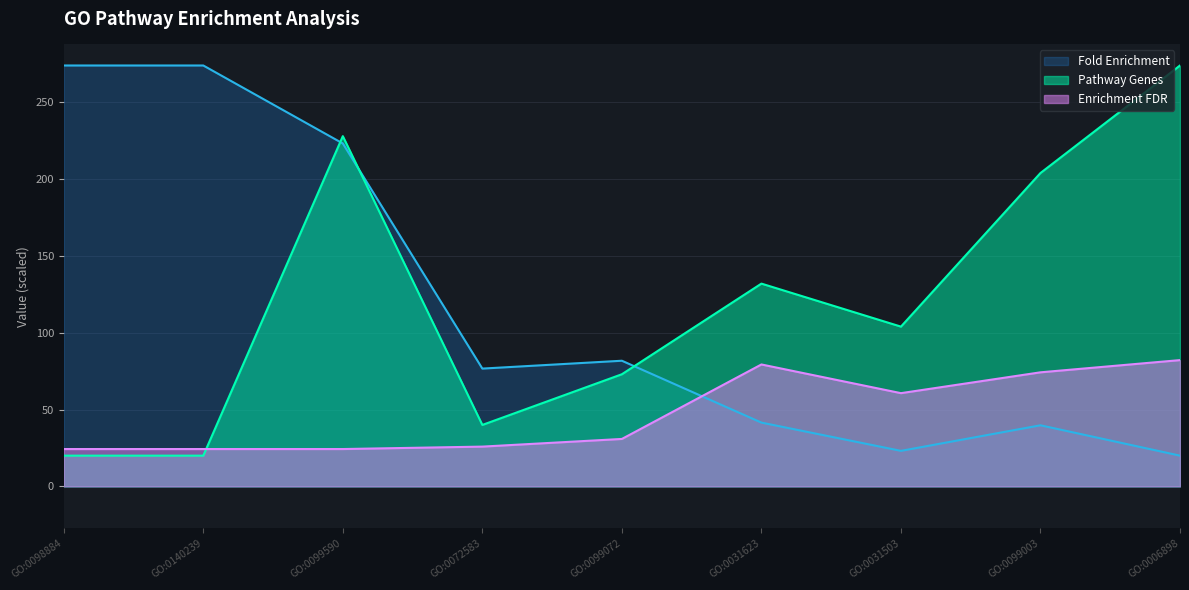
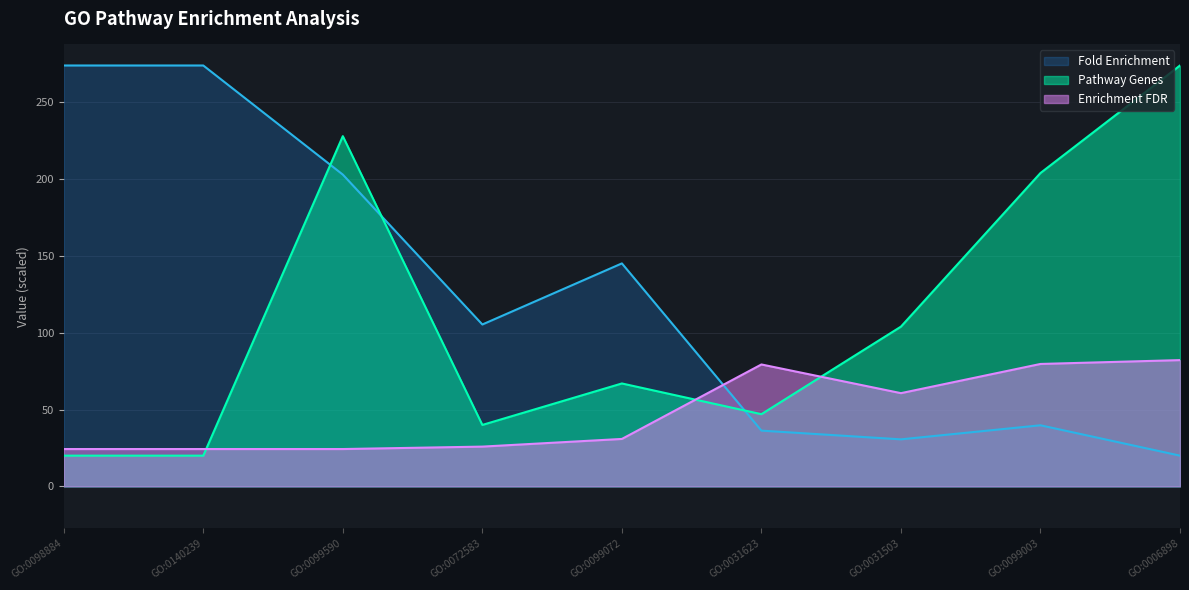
Fold Enrichment, GO:0099590: 223 -> 203
Fold Enrichment, GO:0072583: 77 -> 105
Fold Enrichment, GO:0099072: 82 -> 145
Pathway Genes, GO:0099072: 73 -> 67
Fold Enrichment, GO:0031623: 42 -> 36
Pathway Genes, GO:0031623: 132 -> 47
Fold Enrichment, GO:0031503: 23 -> 31
Enrichment FDR, GO:0099003: 74 -> 80
